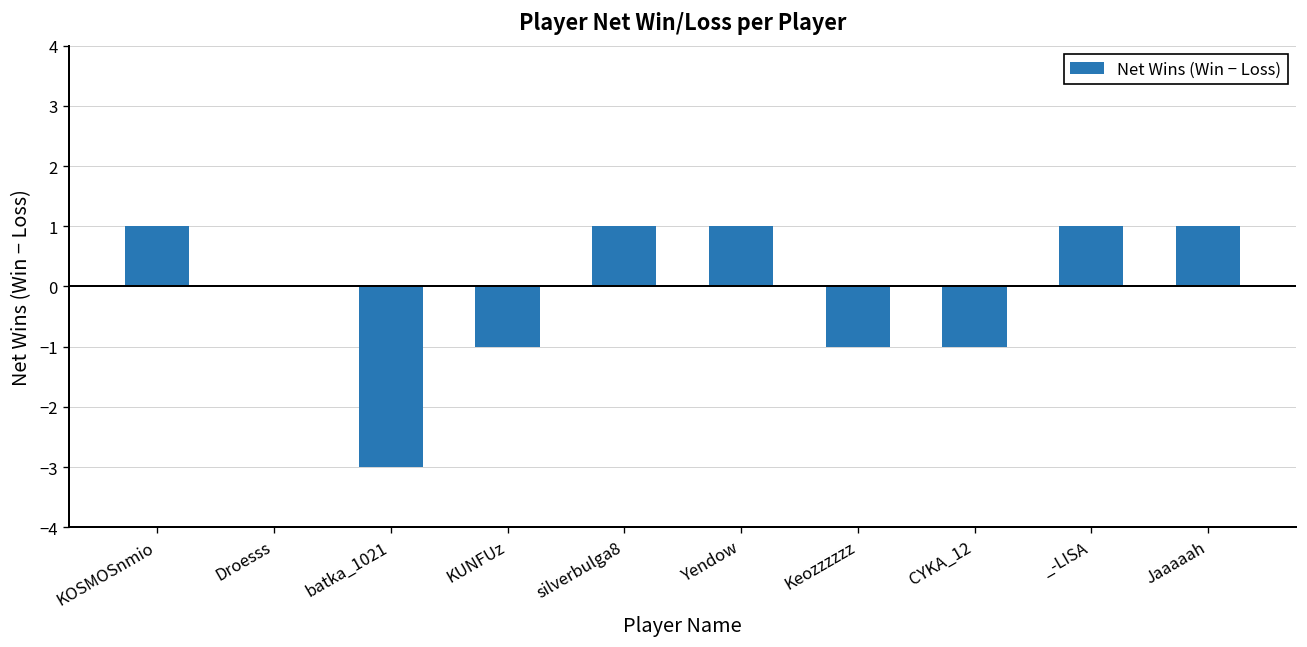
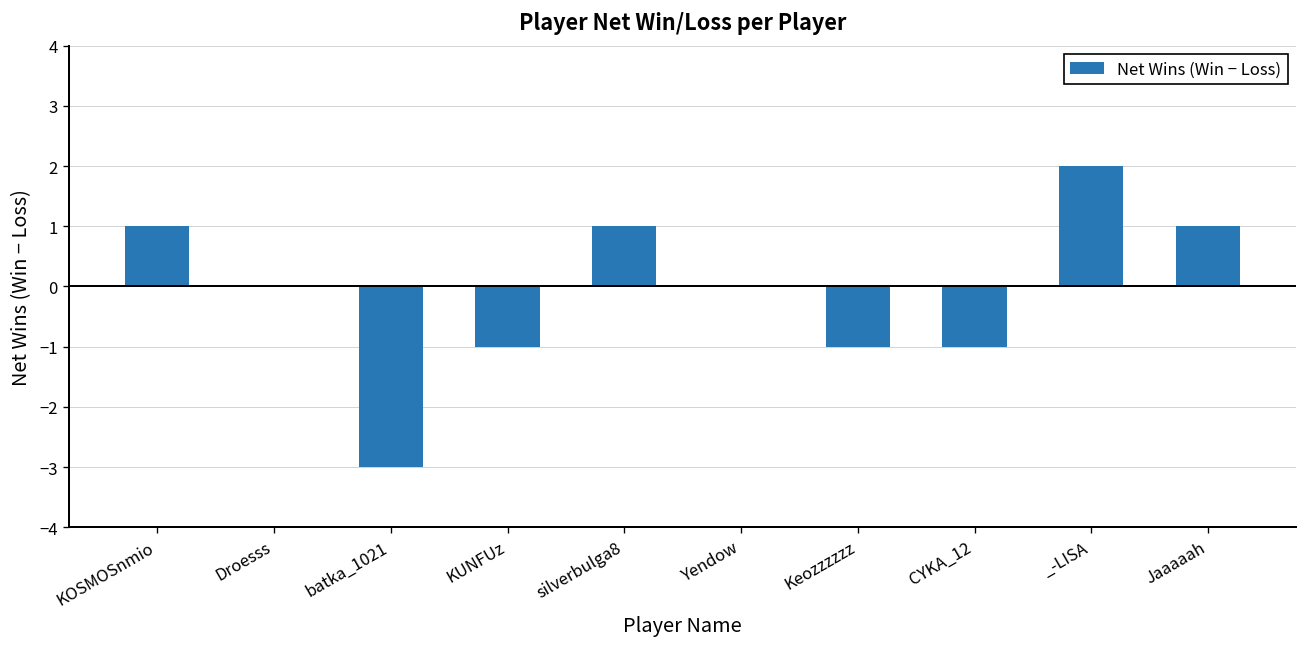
Yendow: 1 -> 0
_-LISA: 1 -> 2
